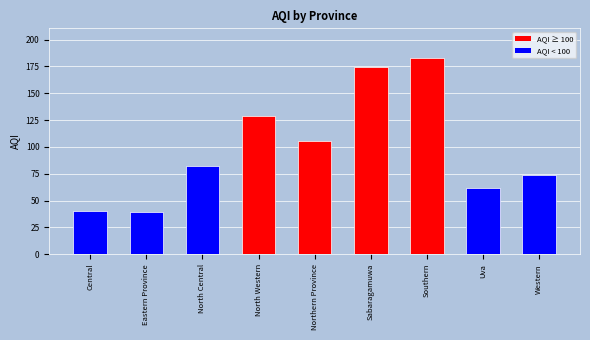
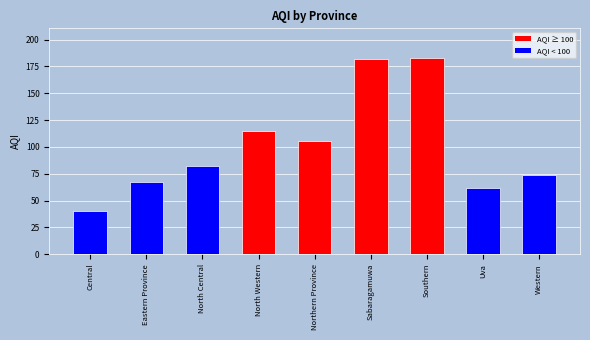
Eastern Province: 39 -> 67
North Western: 129 -> 115
Sabaragamuwa: 174 -> 182
